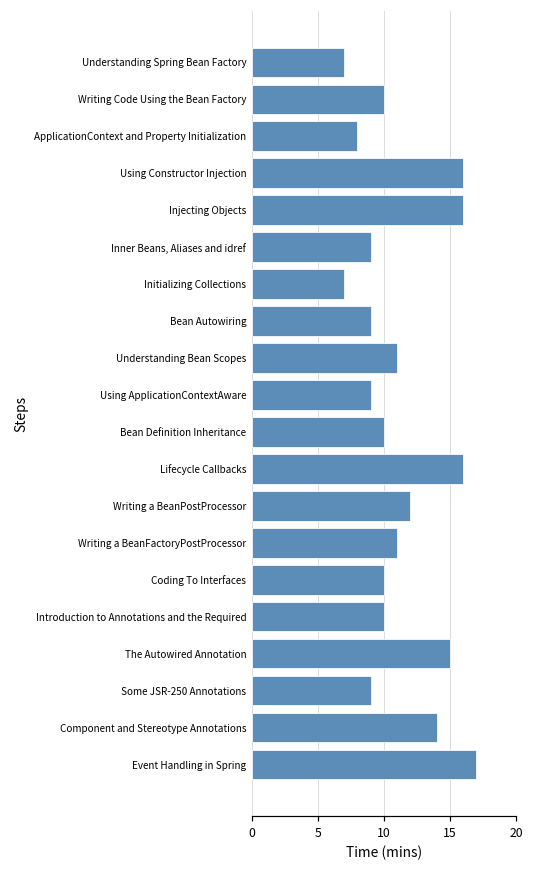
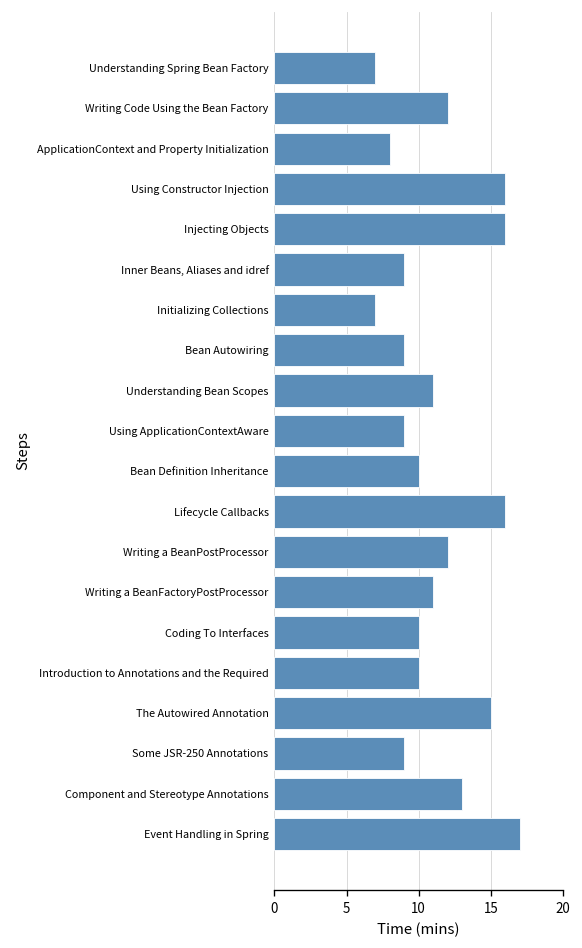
Writing Code Using the Bean Factory: 10 -> 12
Component and Stereotype Annotations: 14 -> 13
